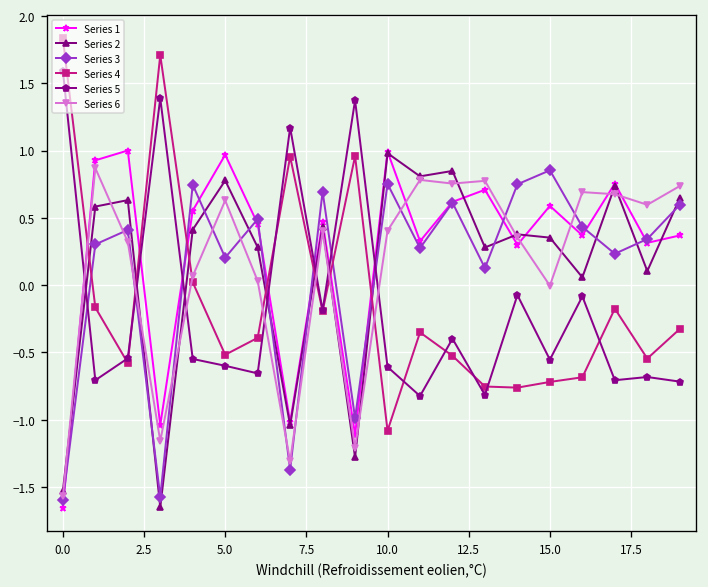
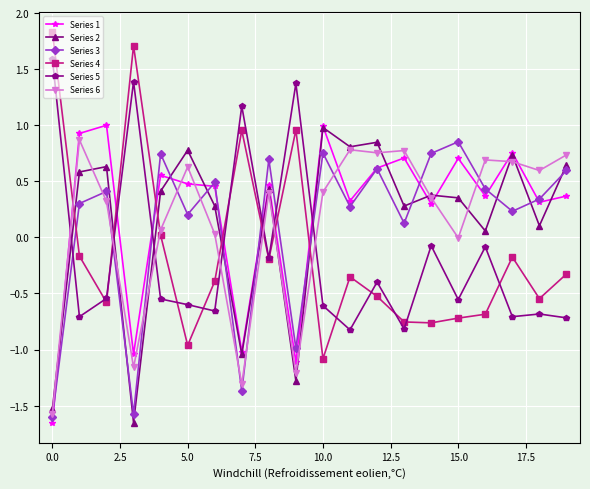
Series 1, 5.0: 0.97 -> 0.48
Series 4, 5.0: -0.52 -> -0.96
Series 1, 15.0: 0.59 -> 0.70
